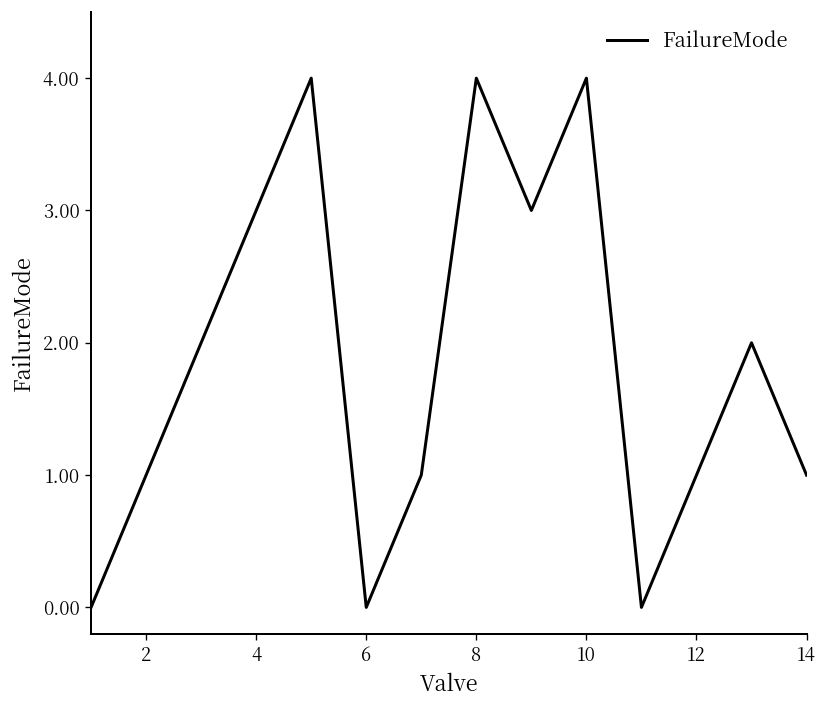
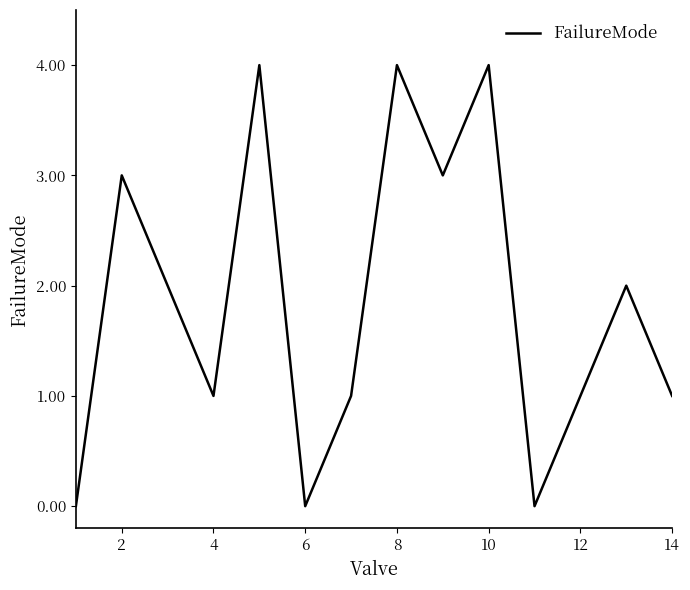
2: 1 -> 3
4: 3 -> 1
